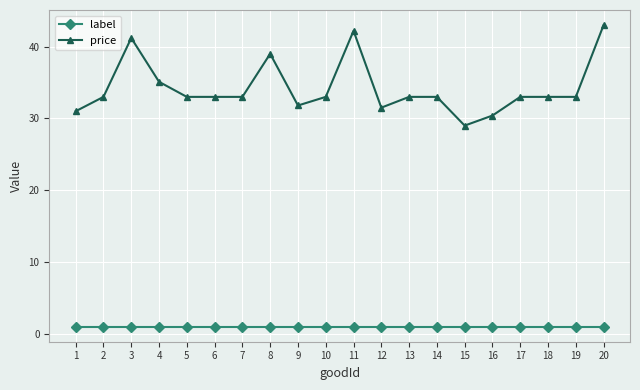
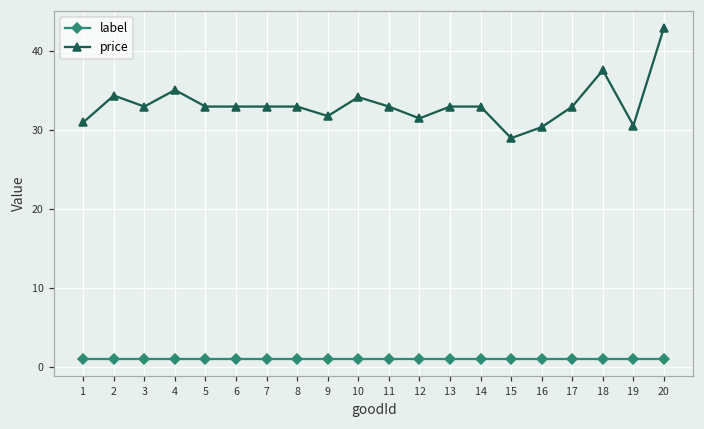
price, 2: 33 -> 34
price, 3: 41 -> 33
price, 8: 39 -> 33
price, 10: 33 -> 34
price, 11: 42 -> 33
price, 18: 33 -> 38
price, 19: 33 -> 31
